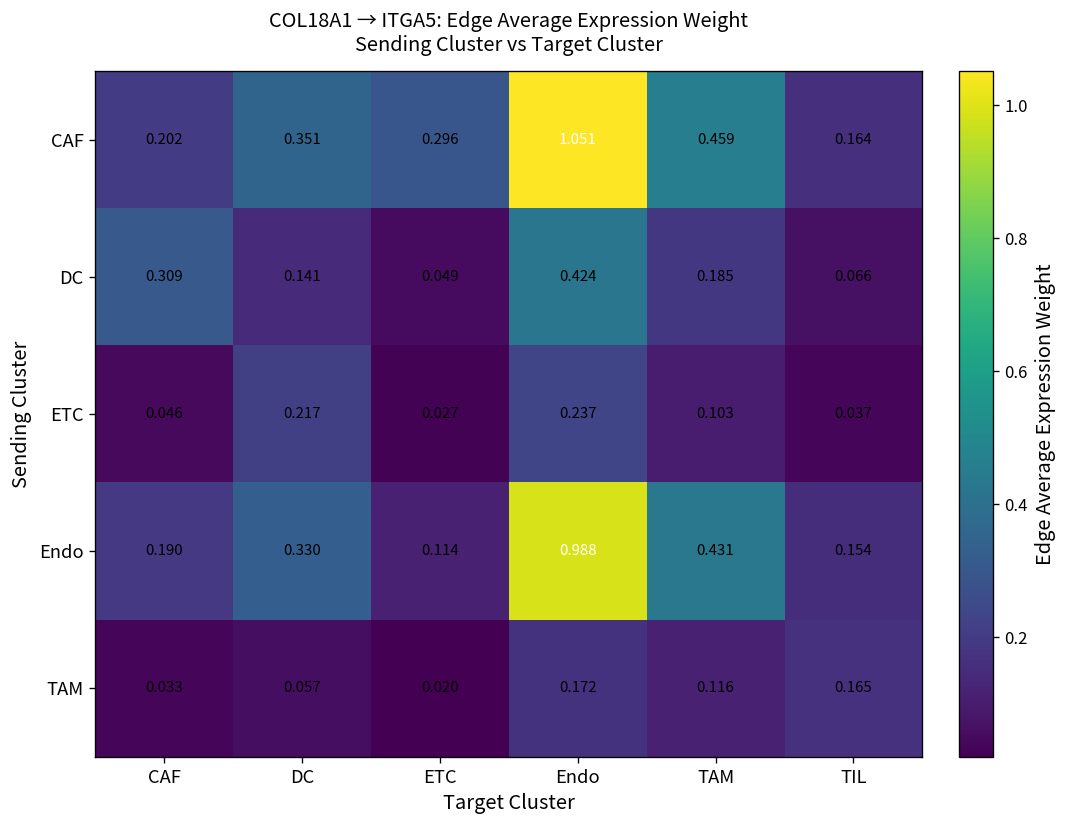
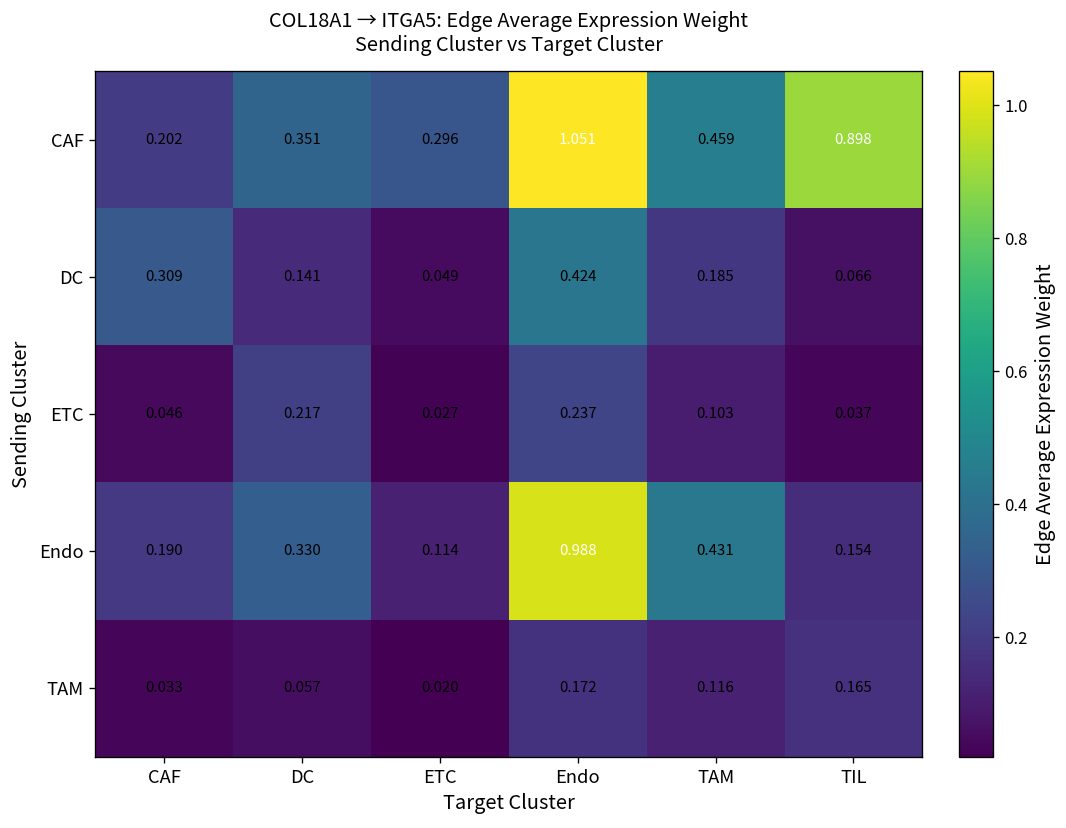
CAF, TIL: 0.164 -> 0.898
